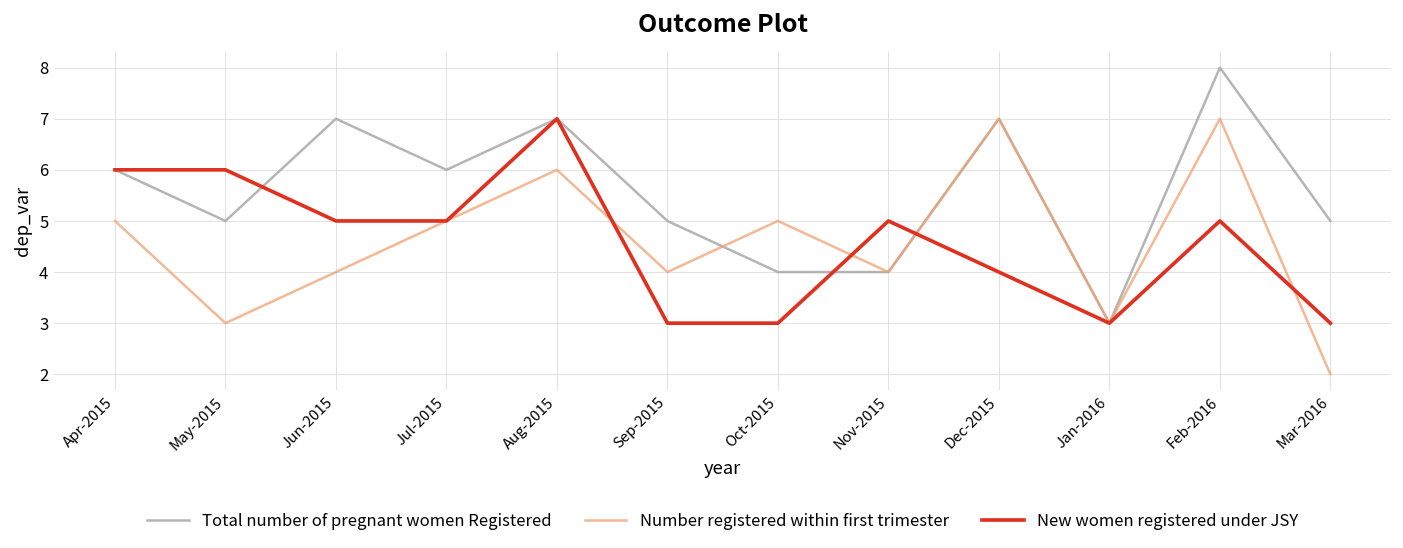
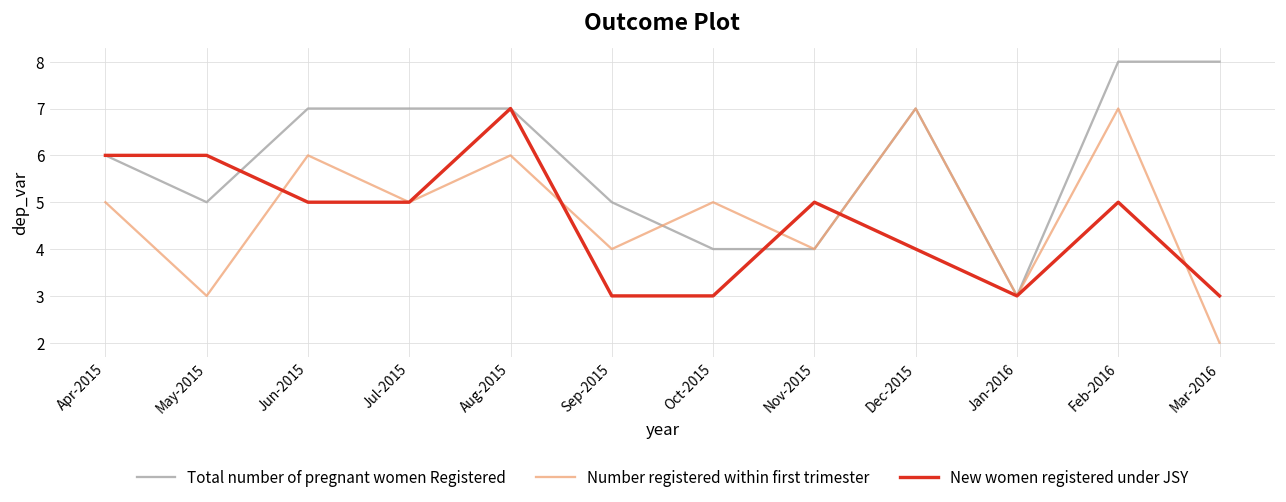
Number registered within first trimester, Jun-2015: 4 -> 6
Total number of pregnant women Registered, Jul-2015: 6 -> 7
Total number of pregnant women Registered, Mar-2016: 5 -> 8
